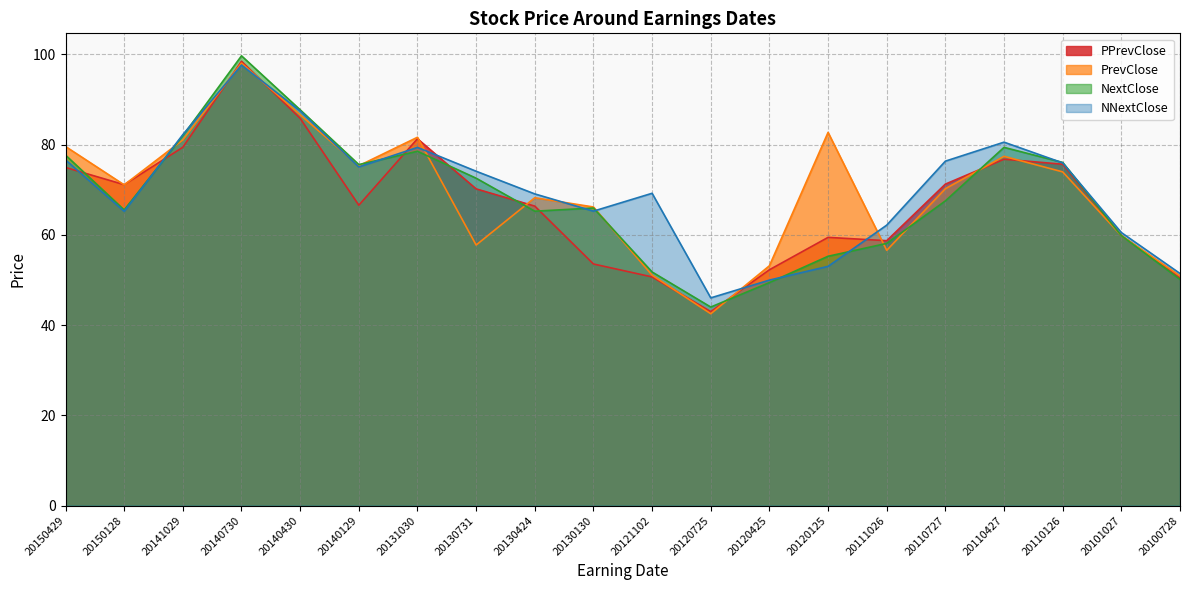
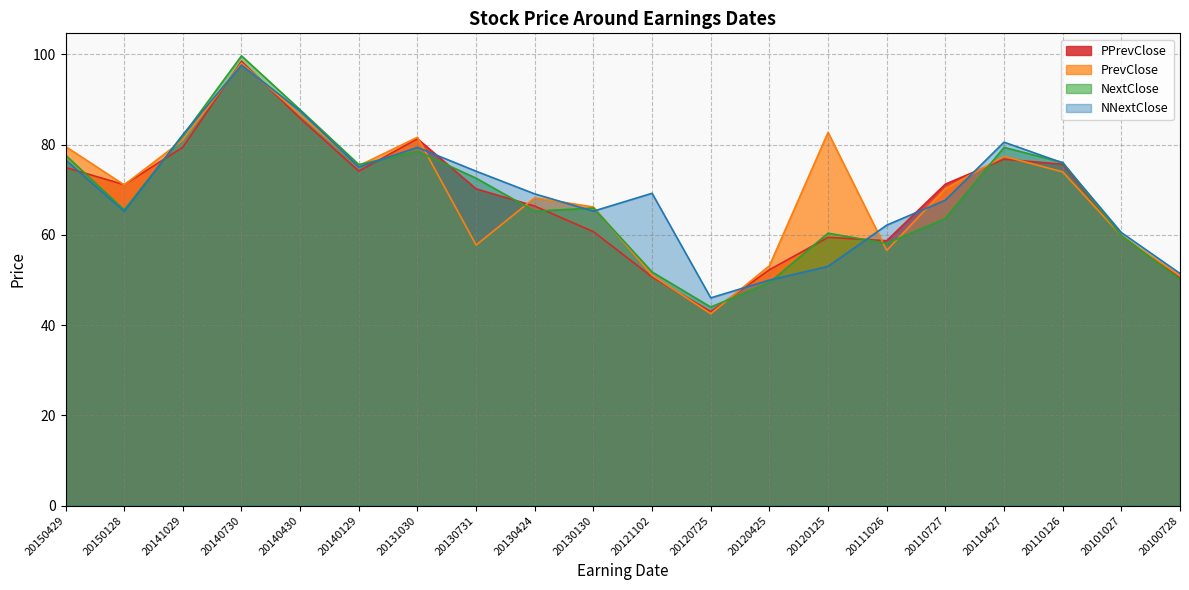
PPrevClose, 20140129: 67 -> 74
PPrevClose, 20130130: 54 -> 61
NextClose, 20120125: 55 -> 60
NextClose, 20110727: 68 -> 64
NNextClose, 20110727: 76 -> 68
